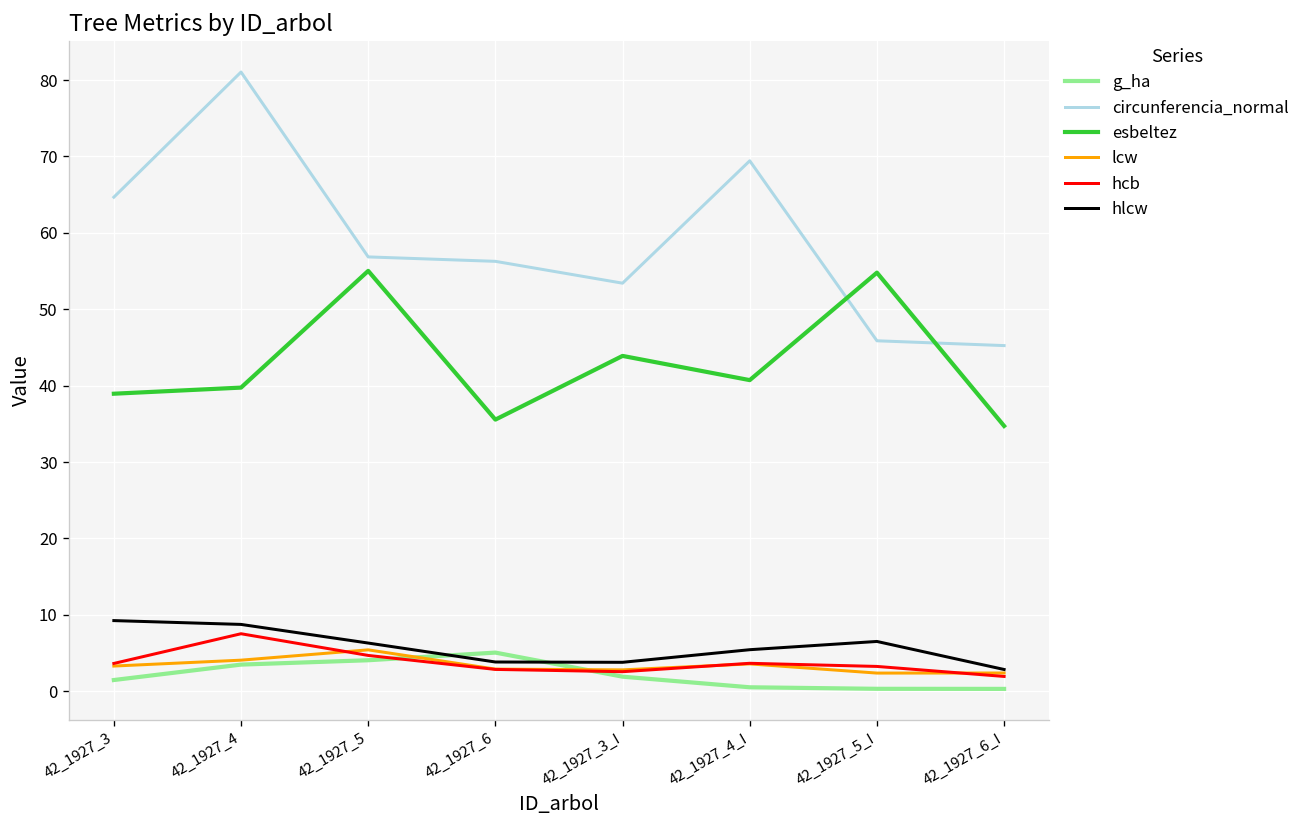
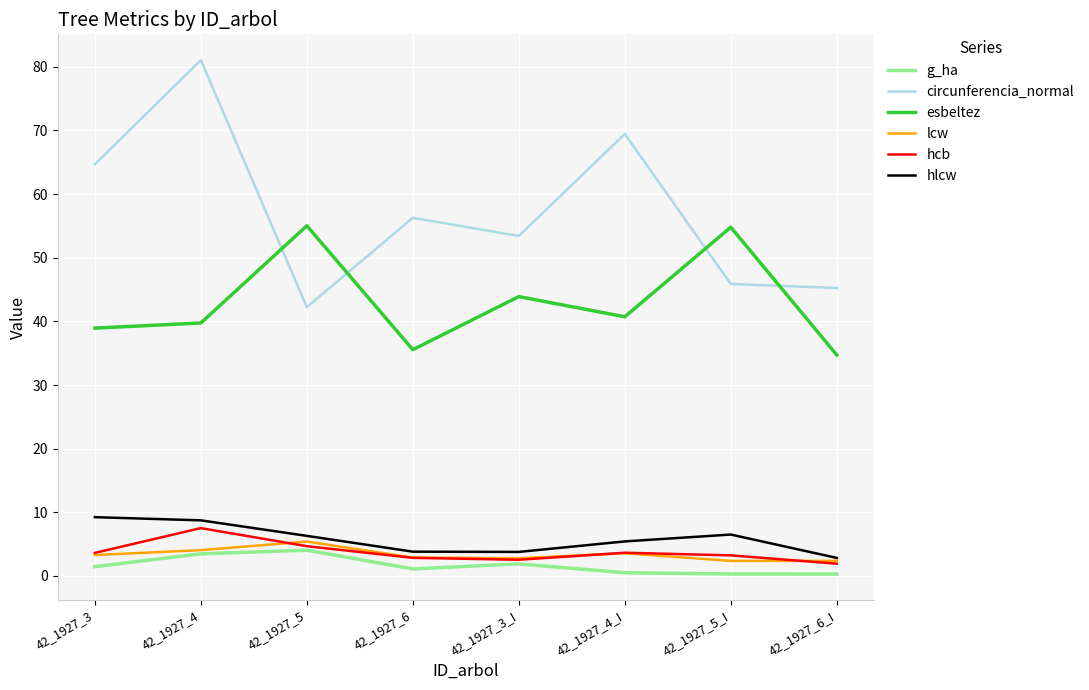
circunferencia_normal, 42_1927_5: 57 -> 42
g_ha, 42_1927_6: 5 -> 1
